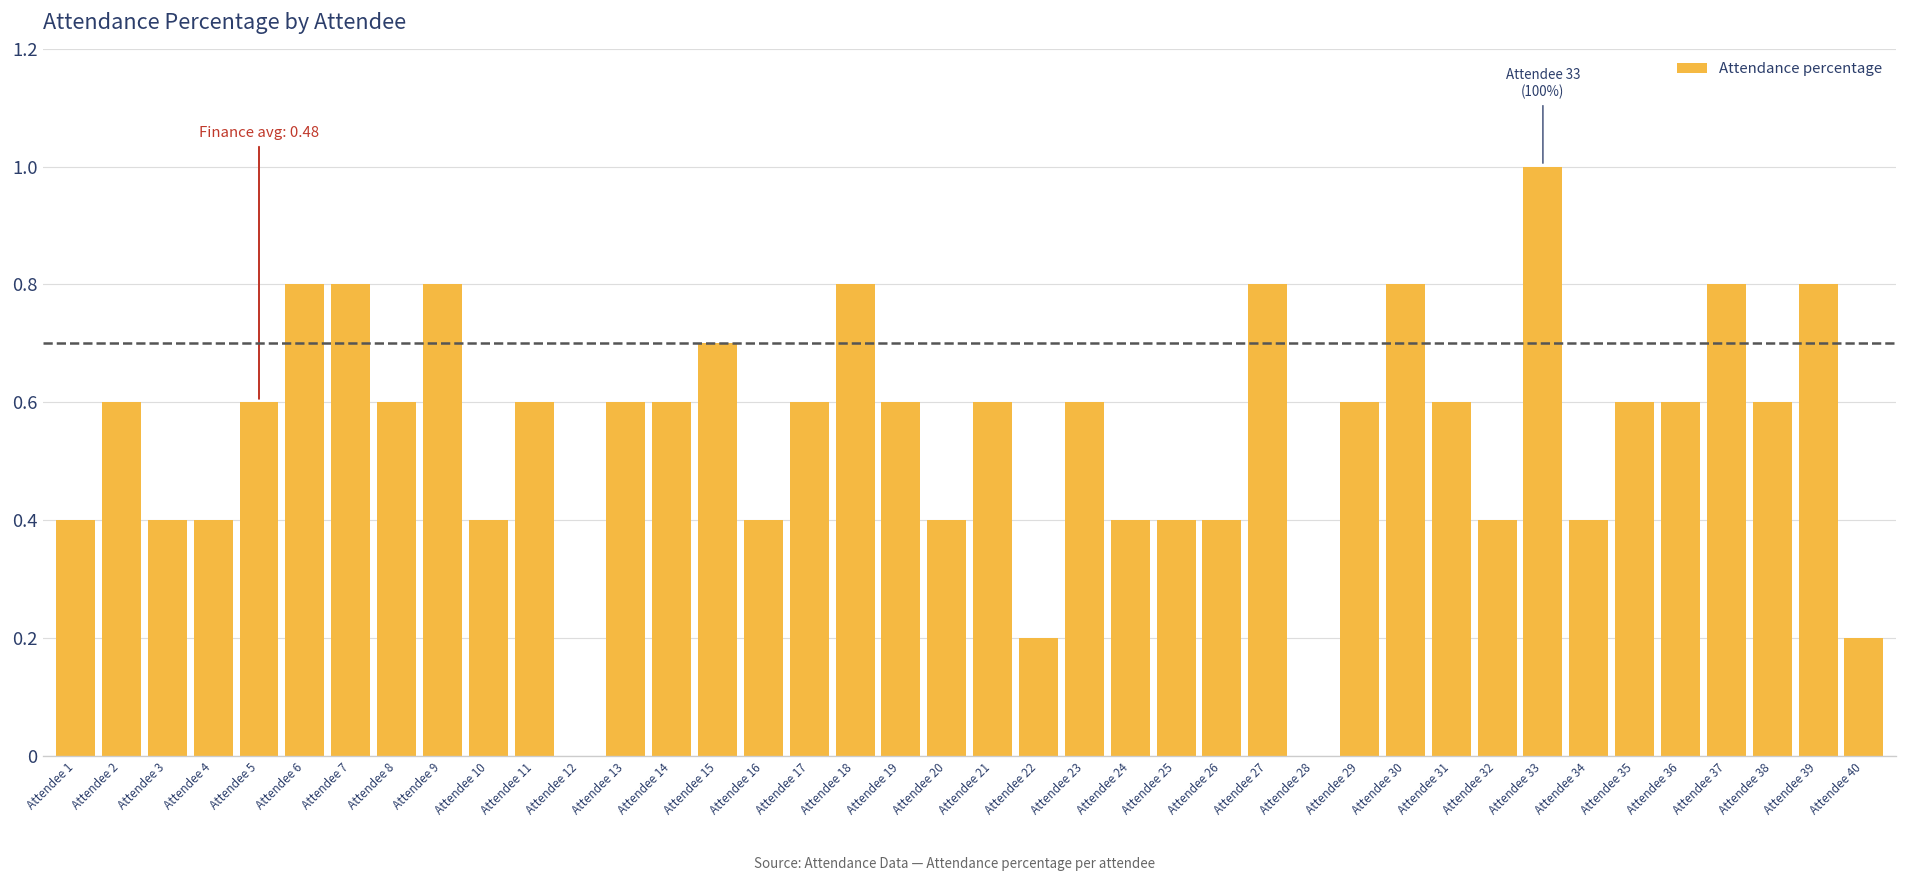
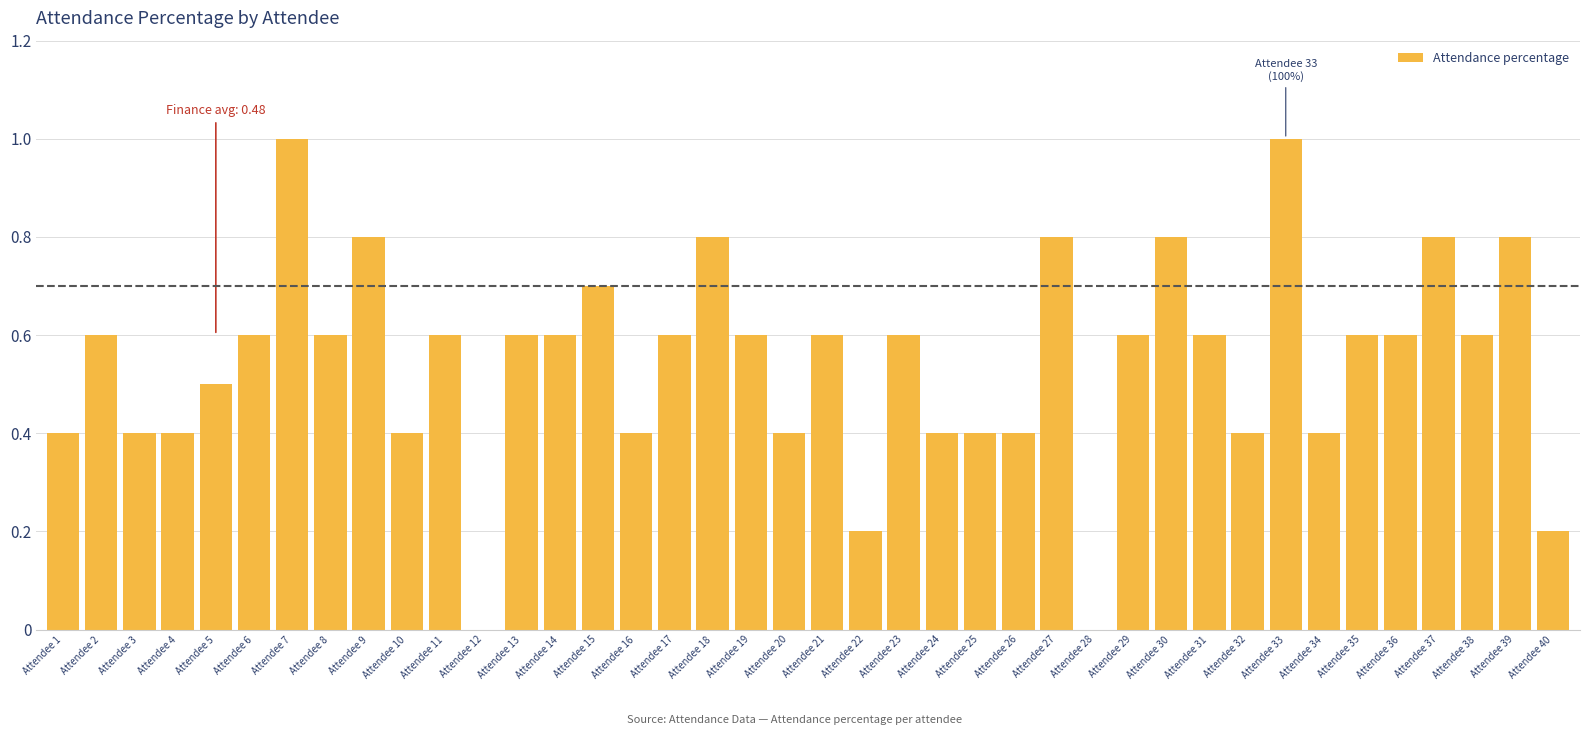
Attendee 5: 0.6 -> 0.5
Attendee 6: 0.8 -> 0.6
Attendee 7: 0.8 -> 1.0
